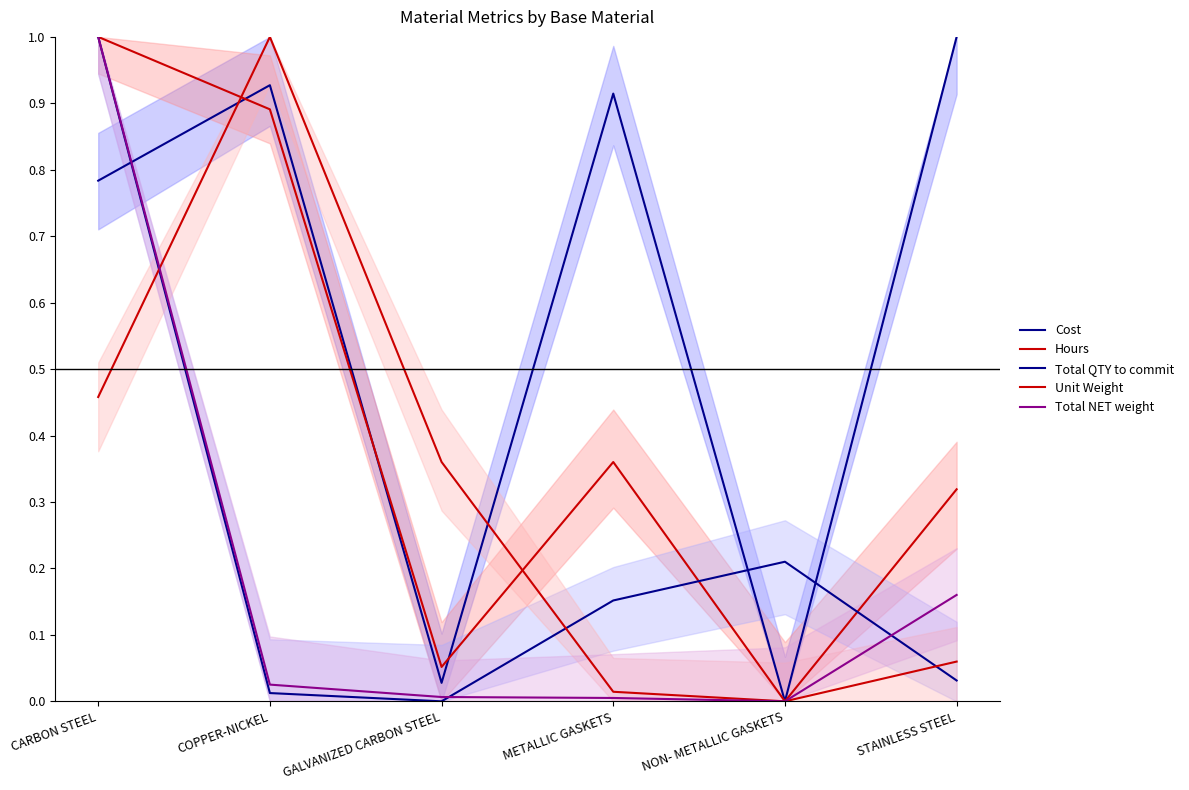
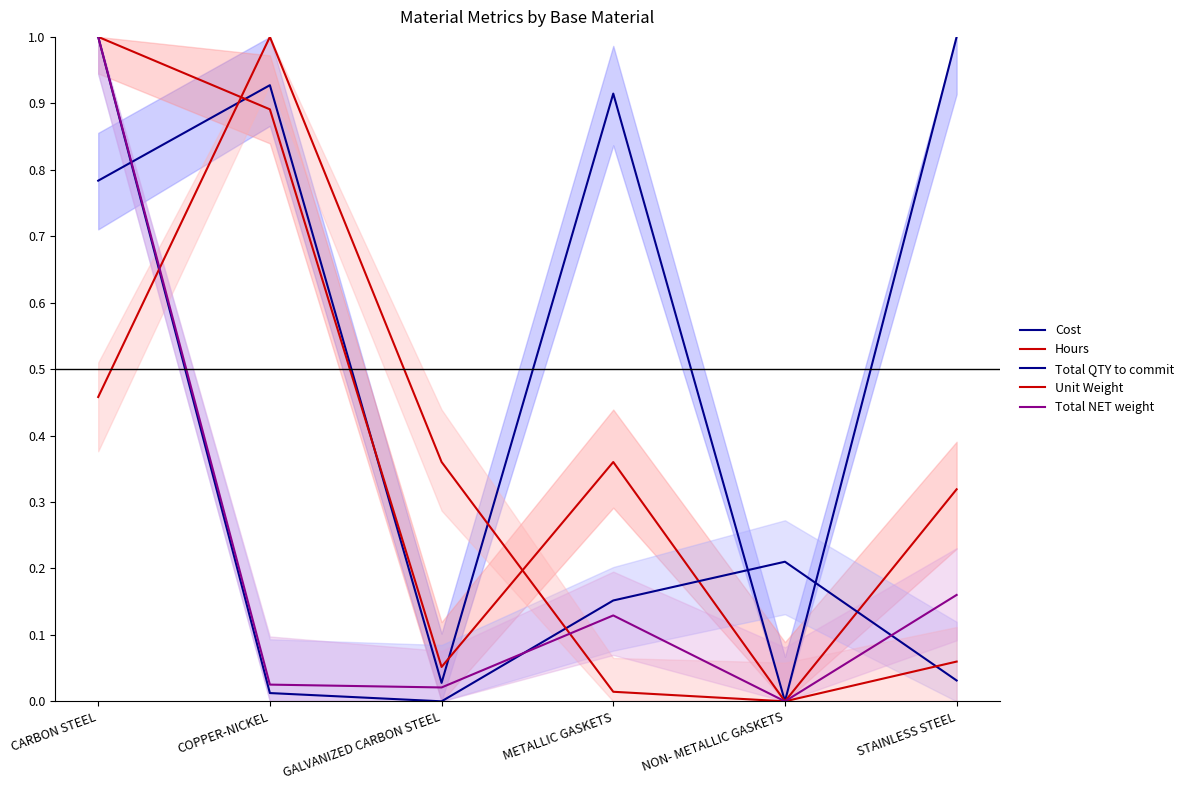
Total NET weight, GALVANIZED CARBON STEEL: 0.01 -> 0.02
Total NET weight, METALLIC GASKETS: 0.01 -> 0.13
